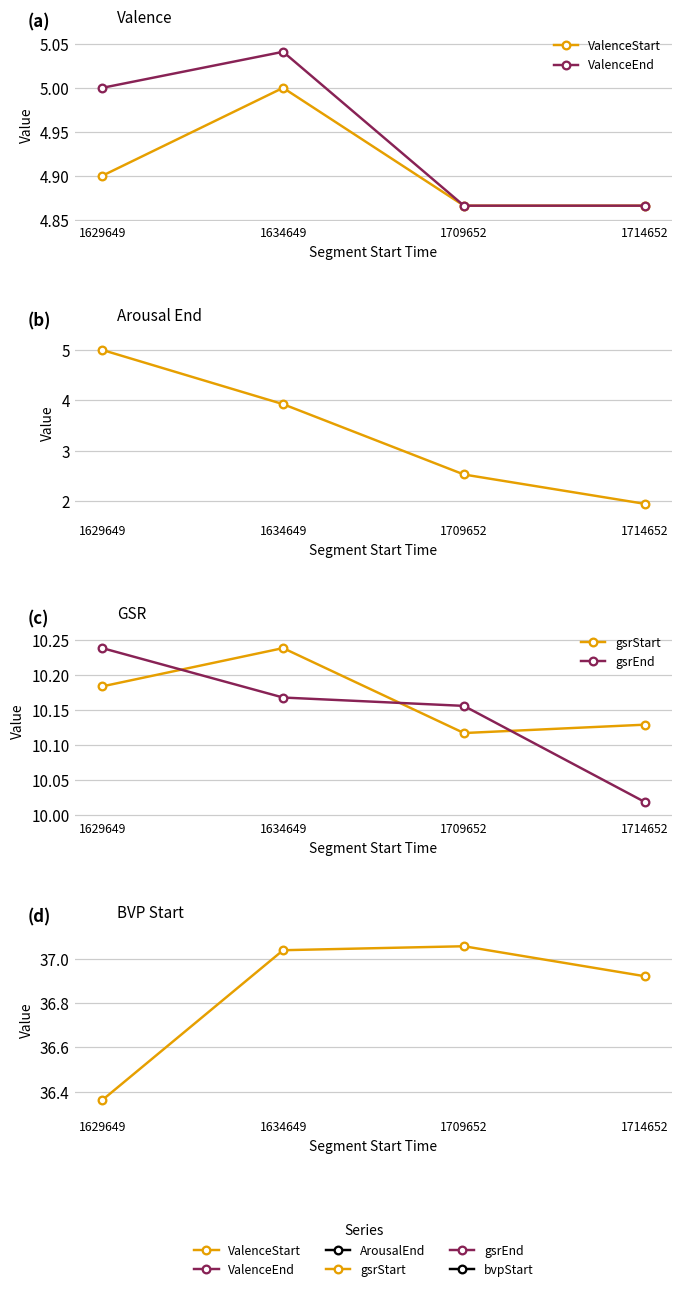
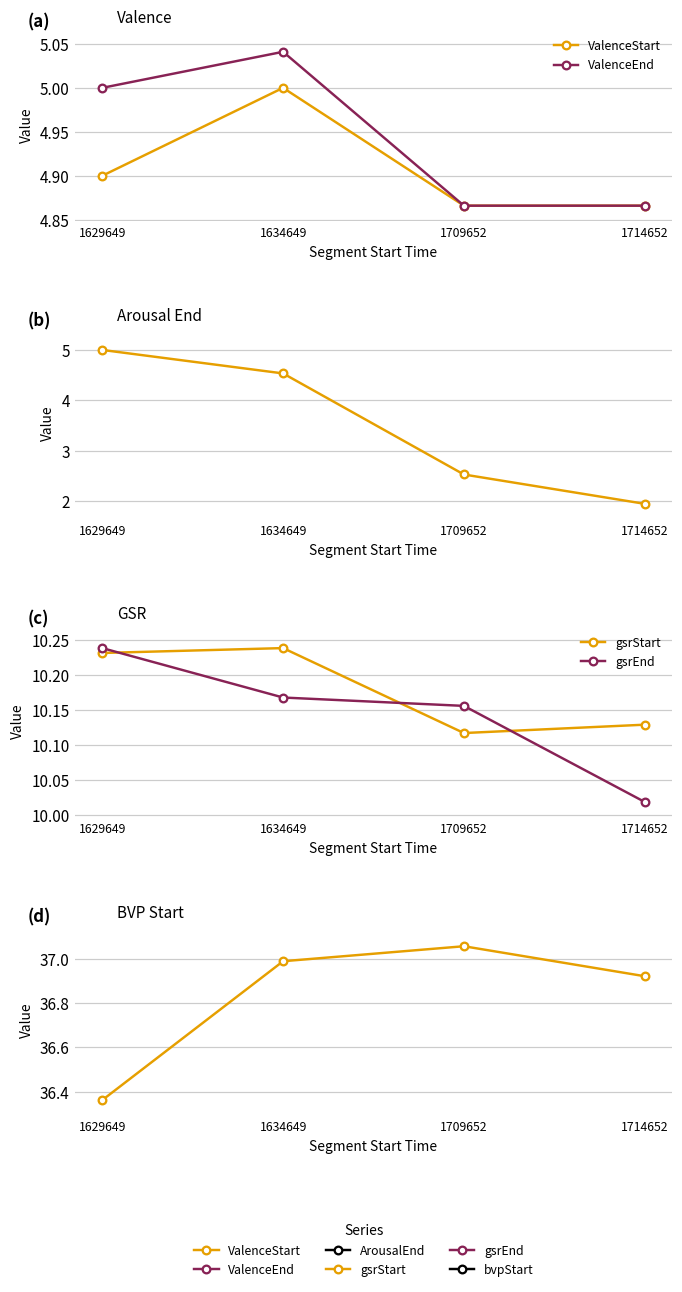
Arousal End, 1634649: 3.9 -> 4.5
GSR, gsrStart, 1629649: 10.18 -> 10.23
BVP Start, 1634649: 37.04 -> 36.99
